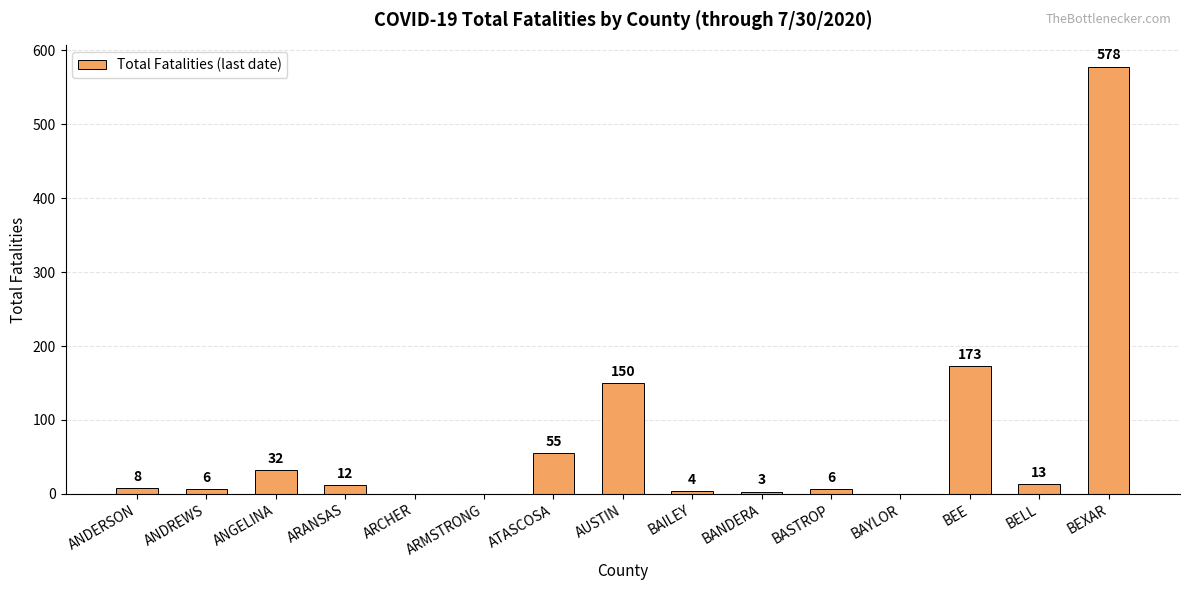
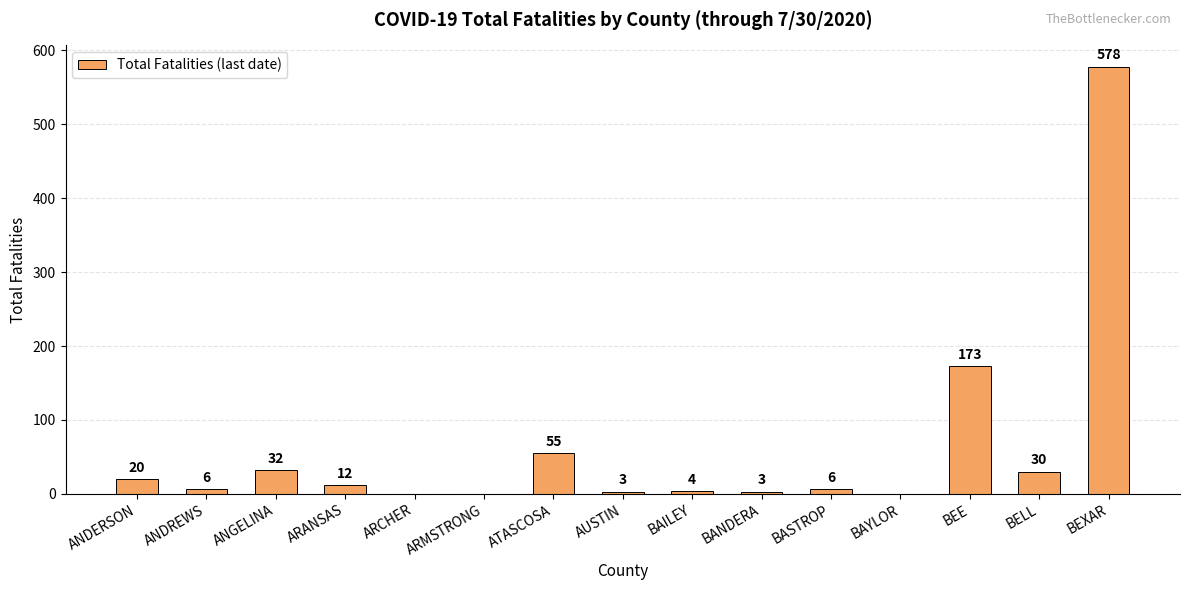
ANDERSON: 8 -> 20
AUSTIN: 150 -> 3
BELL: 13 -> 30
